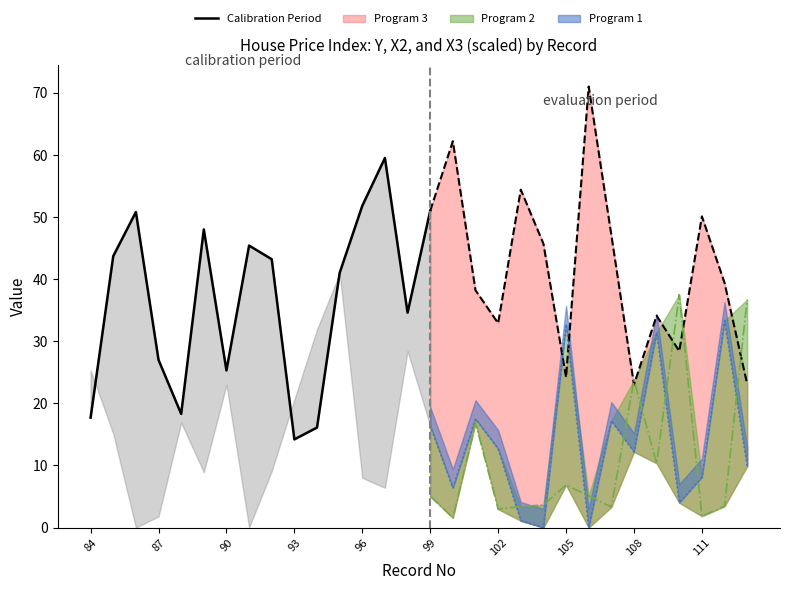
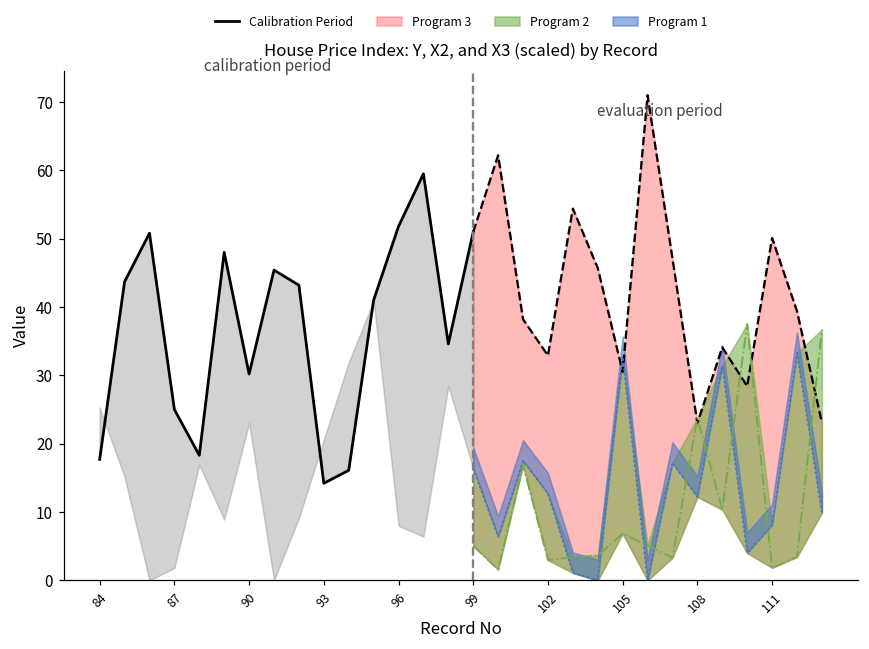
Calibration Period, 87: 27 -> 25
Calibration Period, 90: 25 -> 30
Program 3, 105: 24 -> 31
